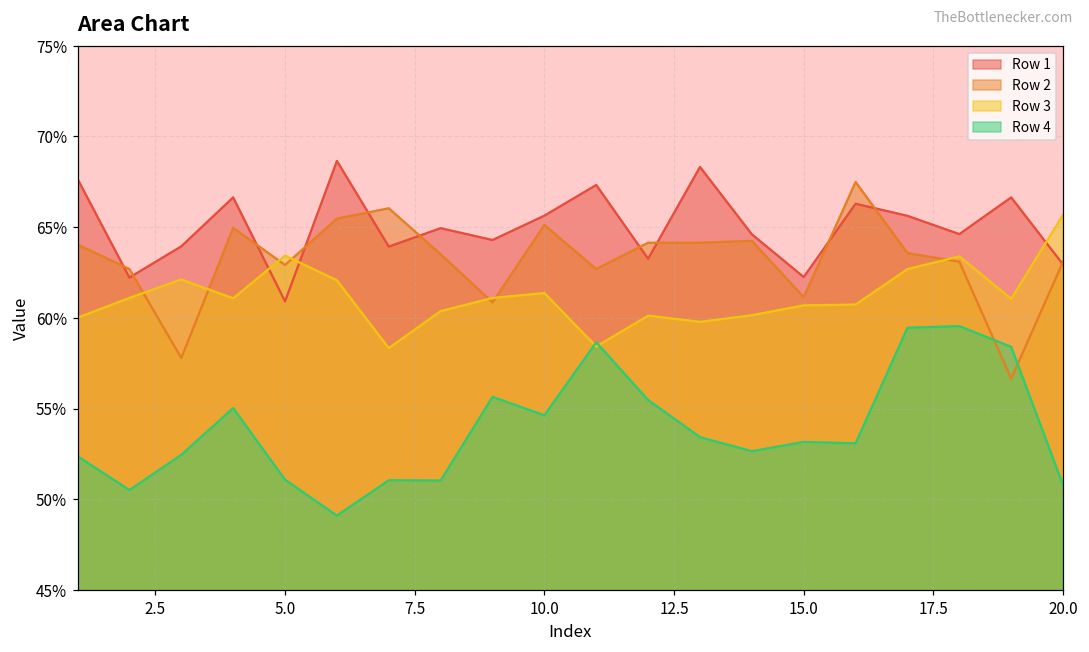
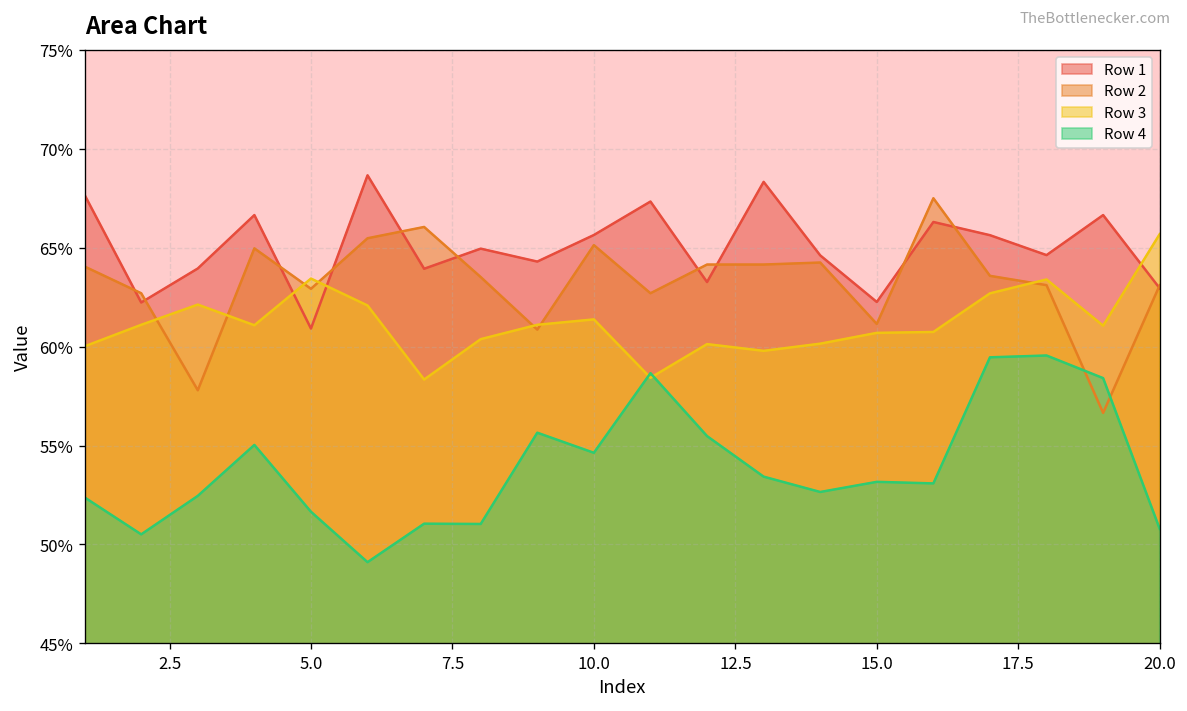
Row 4, 5.0: 51.1% -> 51.7%
